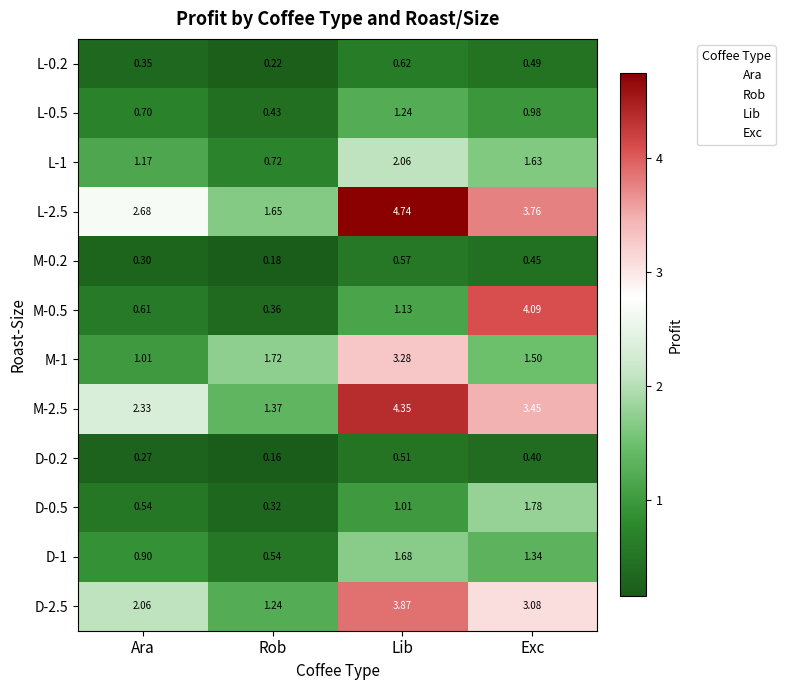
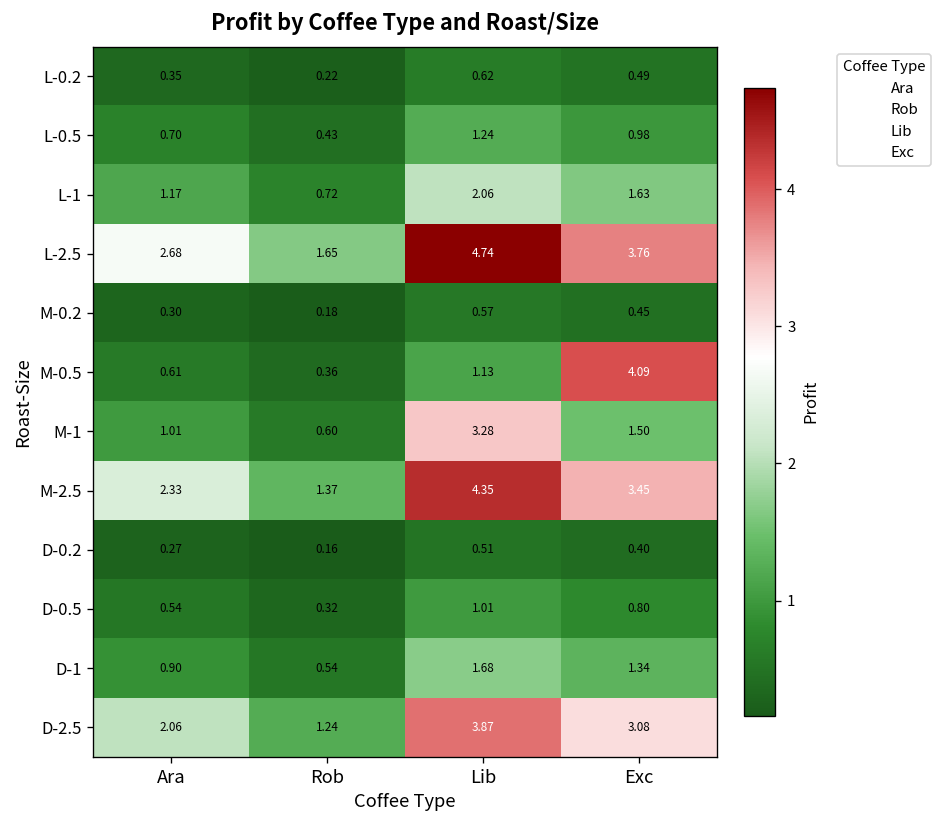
M-1, Rob: 1.72 -> 0.60
D-0.5, Exc: 1.78 -> 0.80
